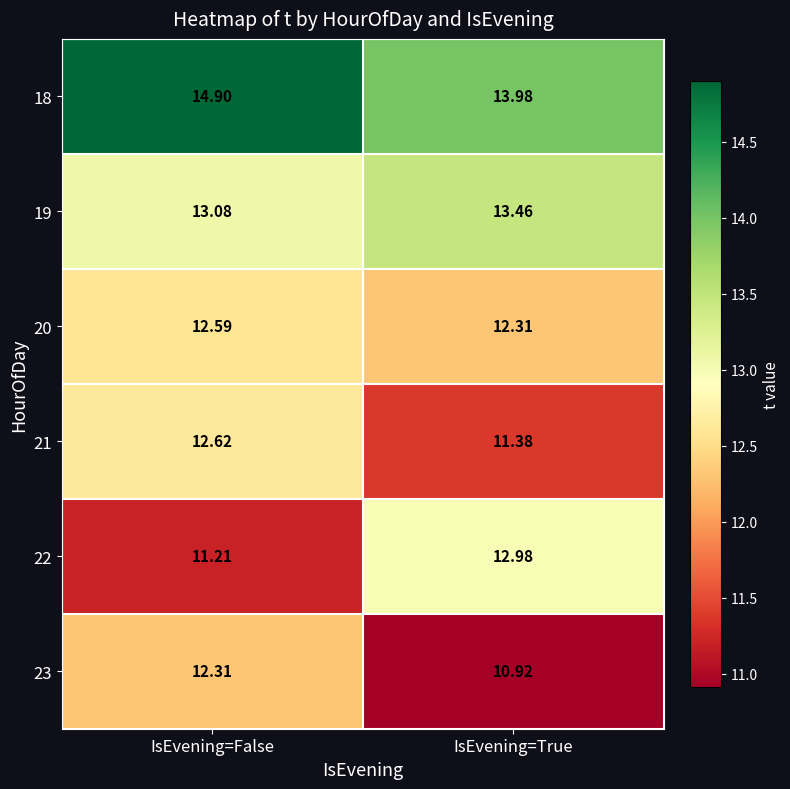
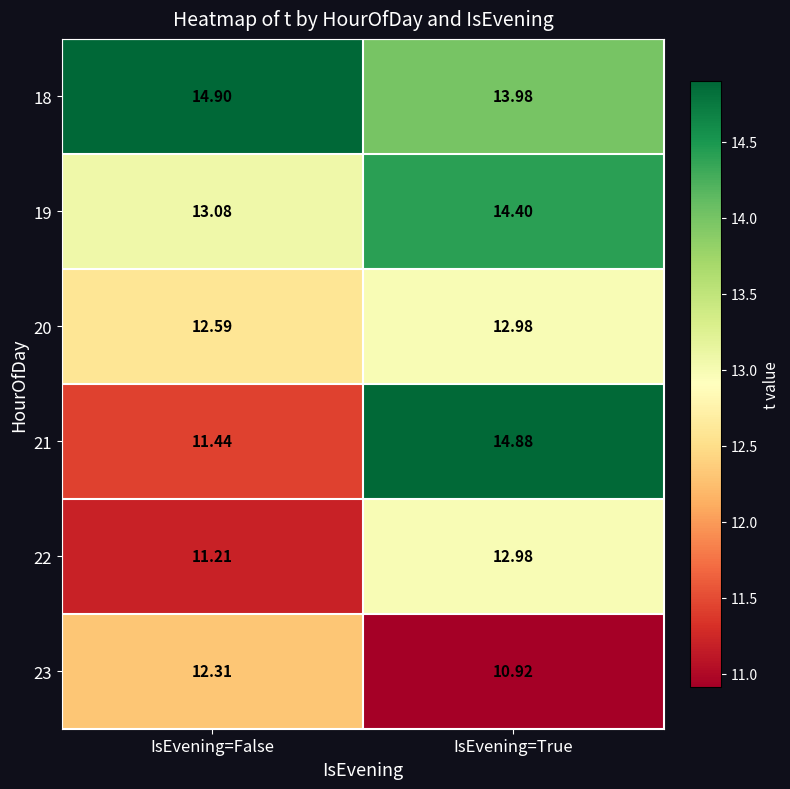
19, IsEvening=True: 13.46 -> 14.40
20, IsEvening=True: 12.31 -> 12.98
21, IsEvening=False: 12.62 -> 11.44
21, IsEvening=True: 11.38 -> 14.88
